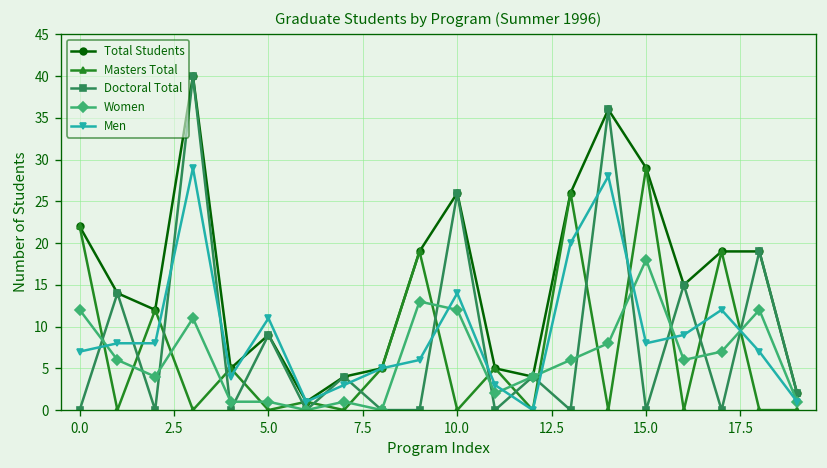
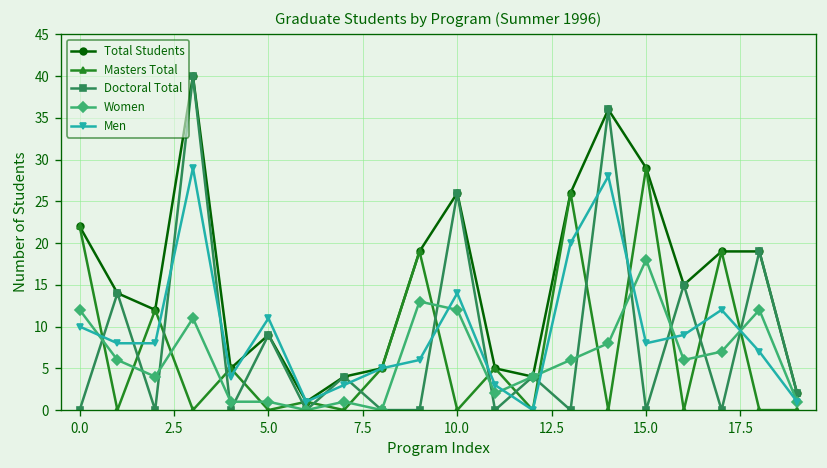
Men, 0.0: 7 -> 10
